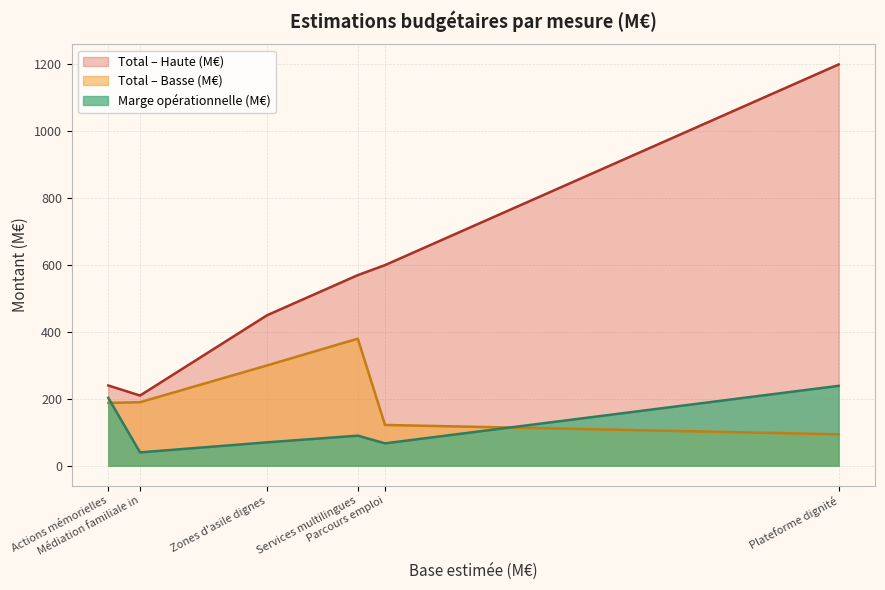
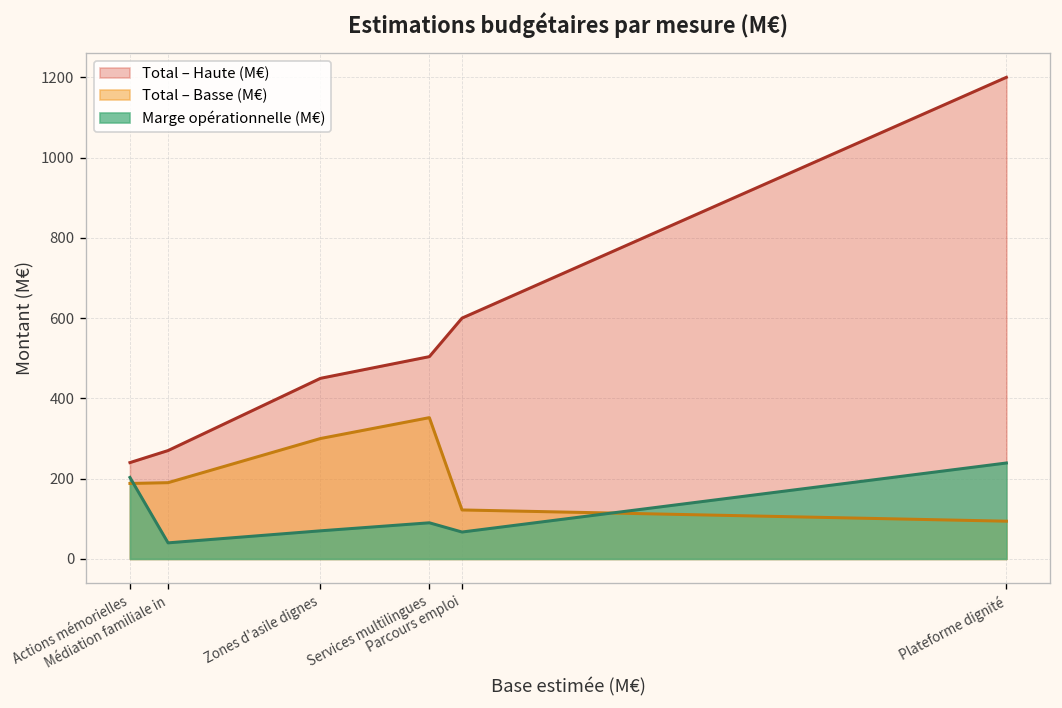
Total – Haute (M€), Médiation familiale in: 210 -> 270
Total – Haute (M€), Services multilingues: 570 -> 500
Total – Basse (M€), Services multilingues: 380 -> 350
